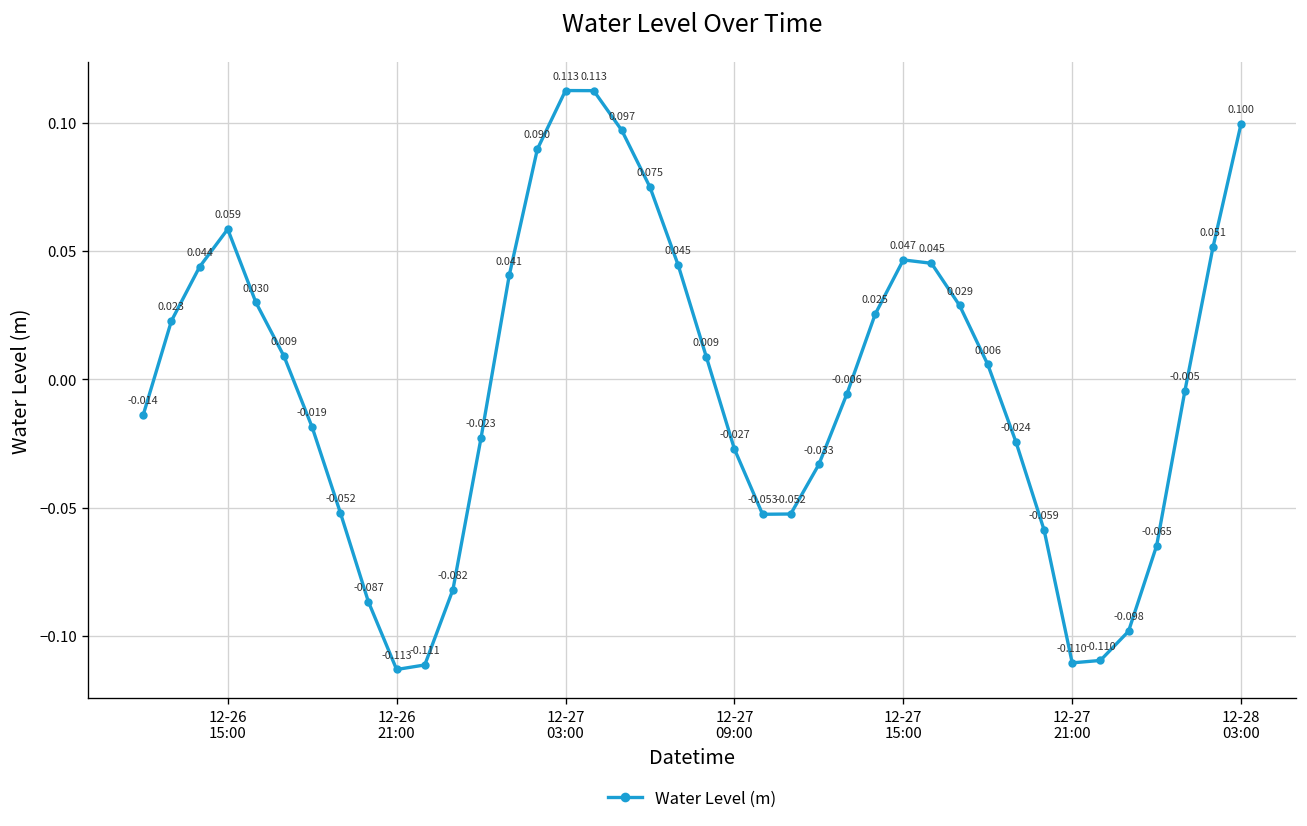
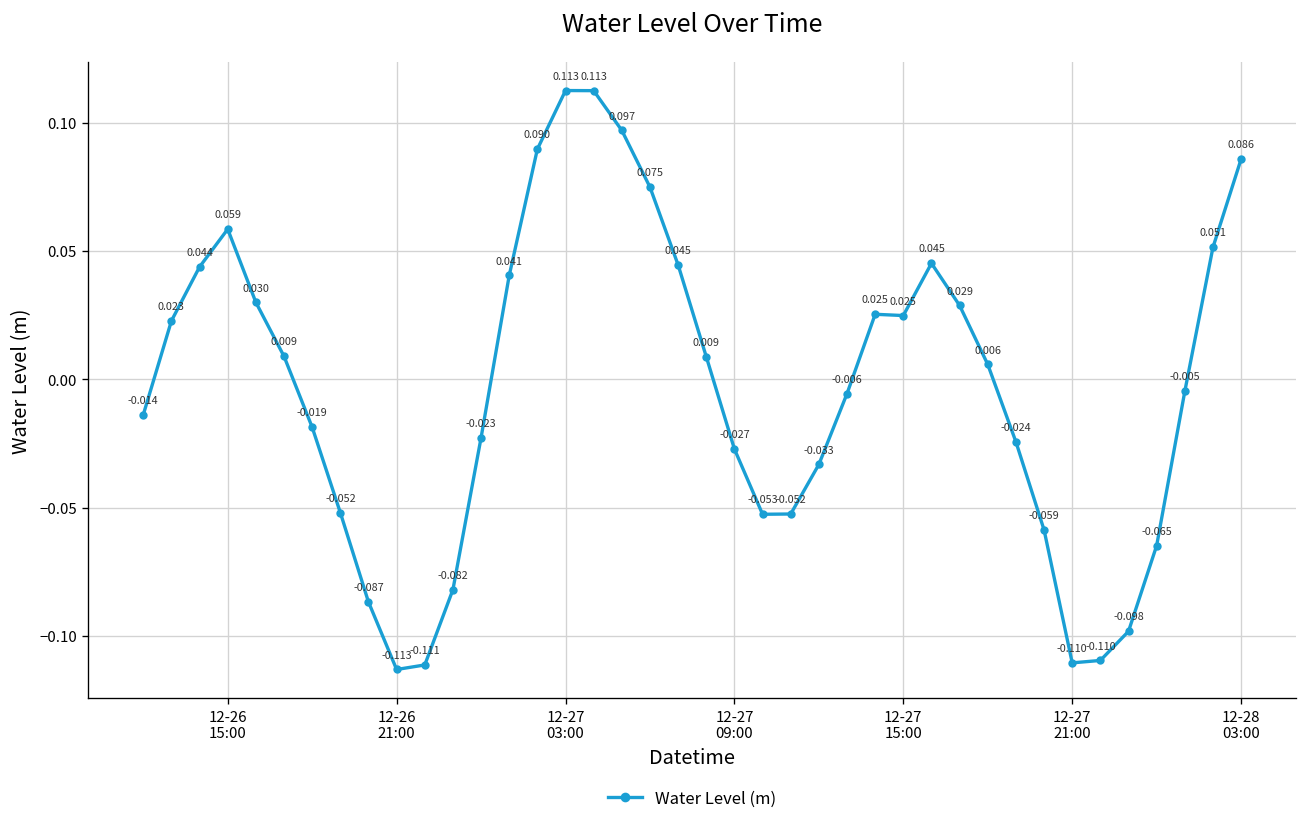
12-27 15:00: 0.047 -> 0.025
12-28 03:00: 0.100 -> 0.086
